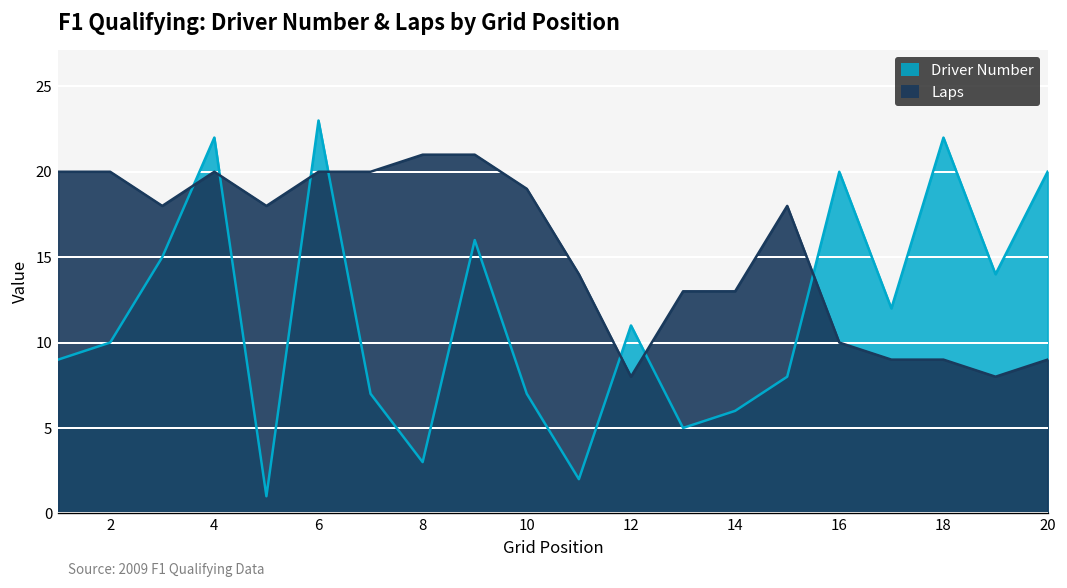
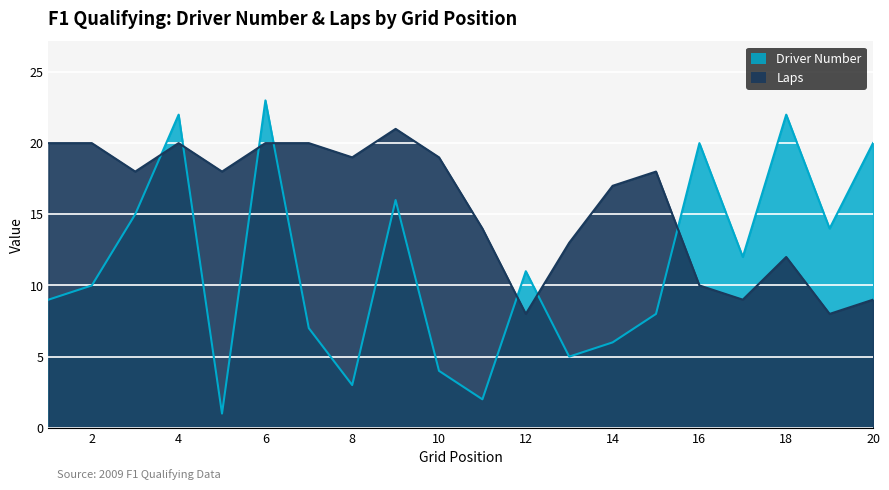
Laps, 8: 21 -> 19
Driver Number, 10: 7 -> 4
Laps, 14: 13 -> 17
Laps, 18: 9 -> 12
